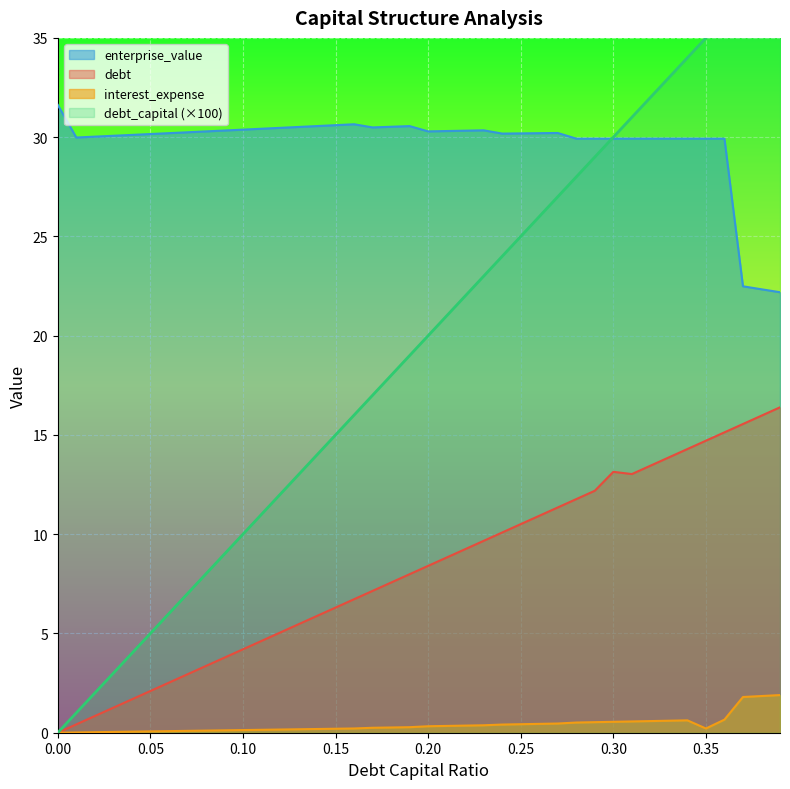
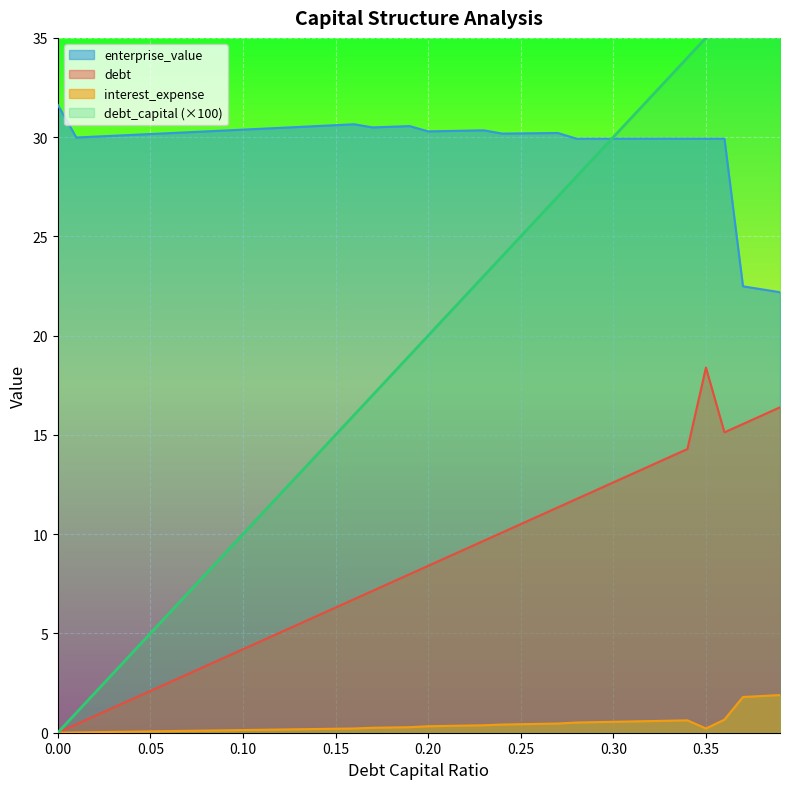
debt, 0.30: 13.1 -> 12.6
debt, 0.35: 14.7 -> 18.4
